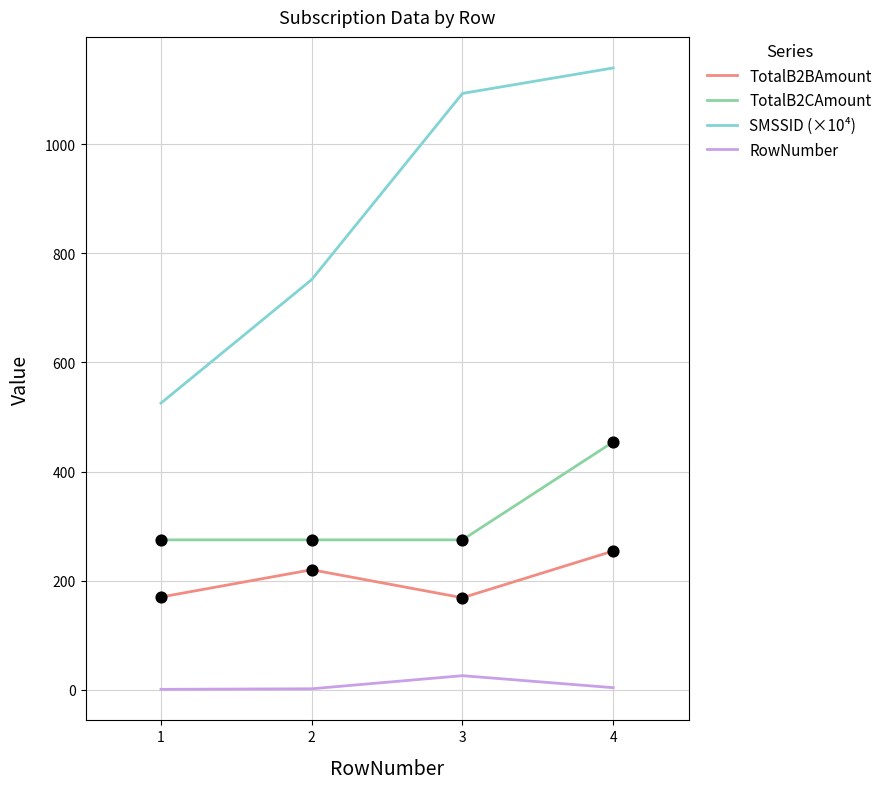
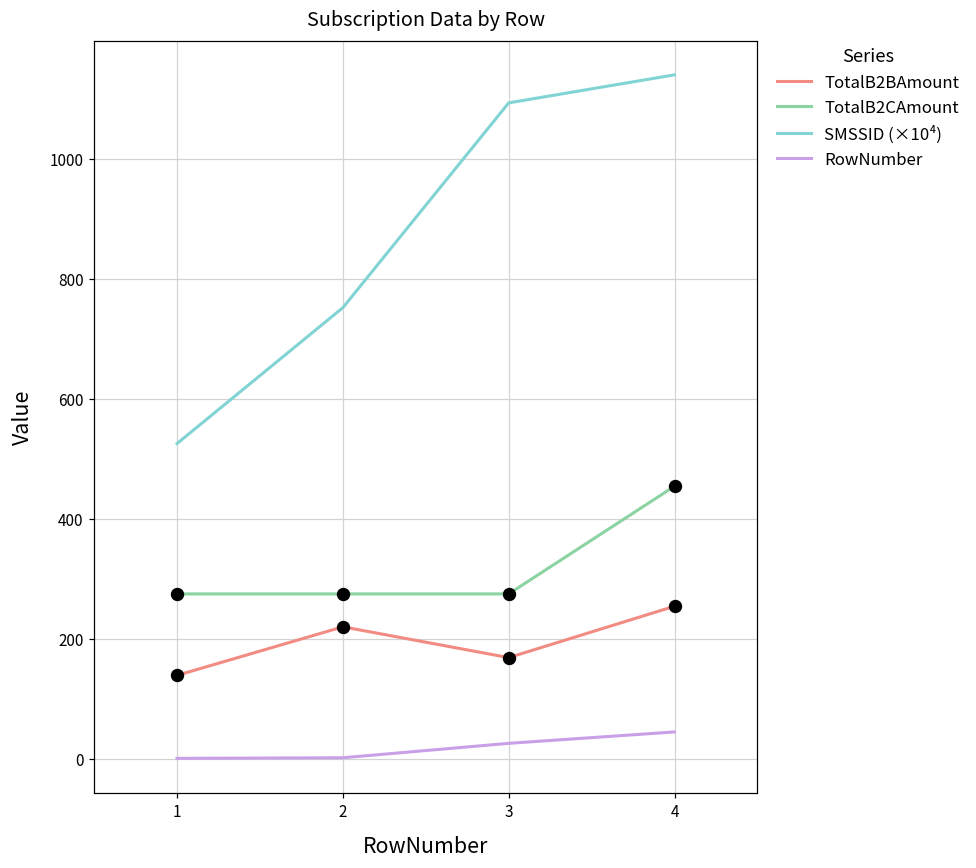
TotalB2BAmount, 1: 170 -> 140
RowNumber, 4: 0 -> 50
